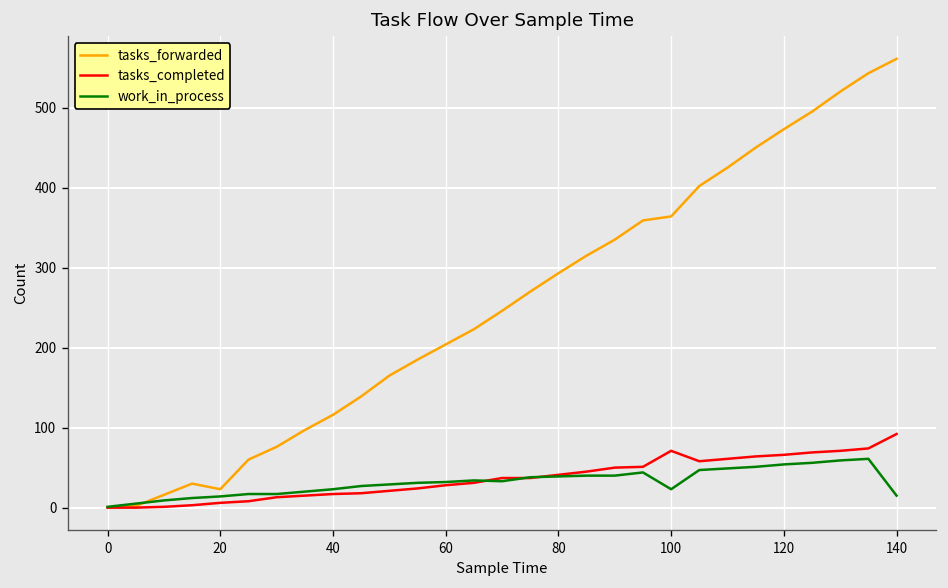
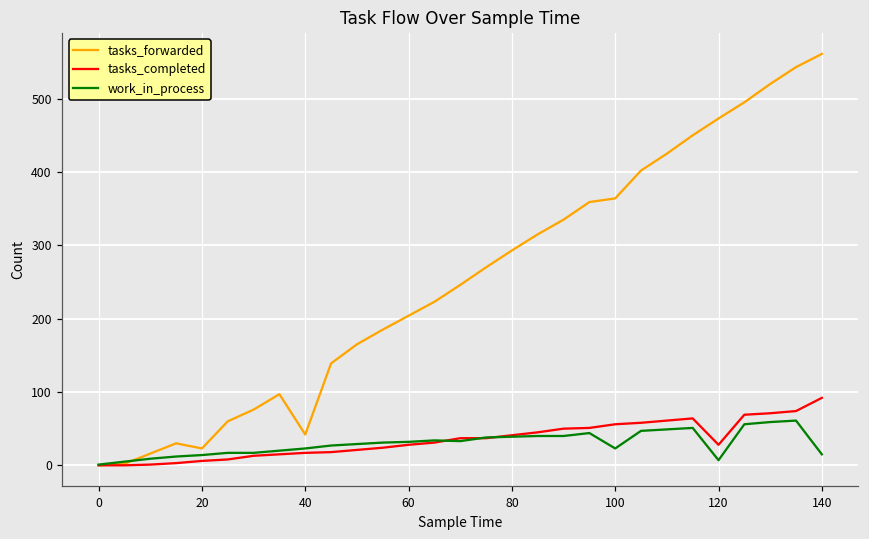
tasks_forwarded, 40: 120 -> 40
tasks_completed, 100: 70 -> 60
tasks_completed, 120: 70 -> 30
work_in_process, 120: 50 -> 10
